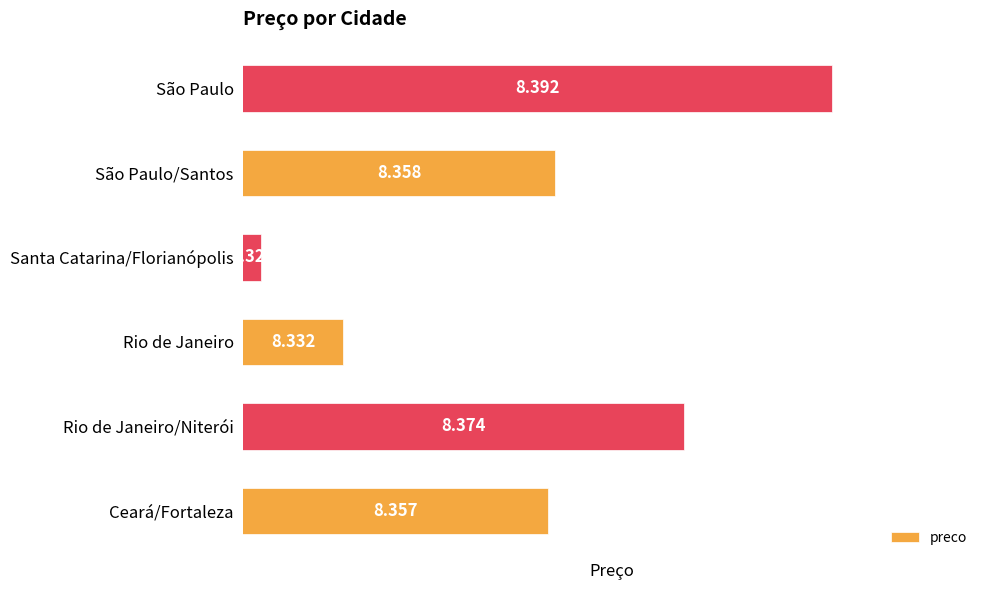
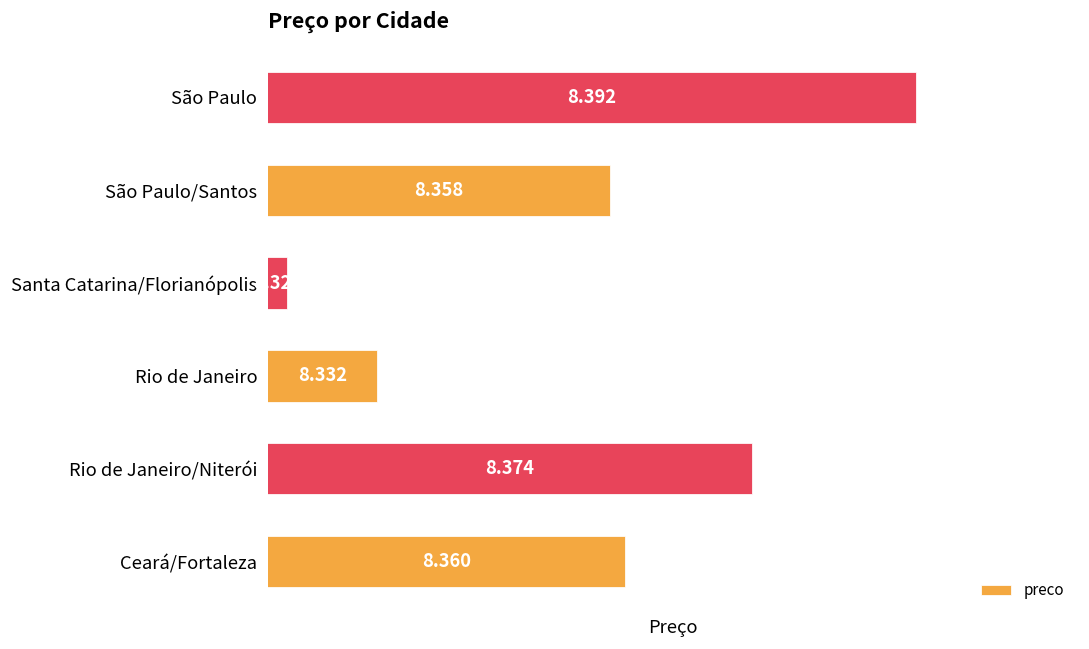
Ceará/Fortaleza: 8.357 -> 8.360
